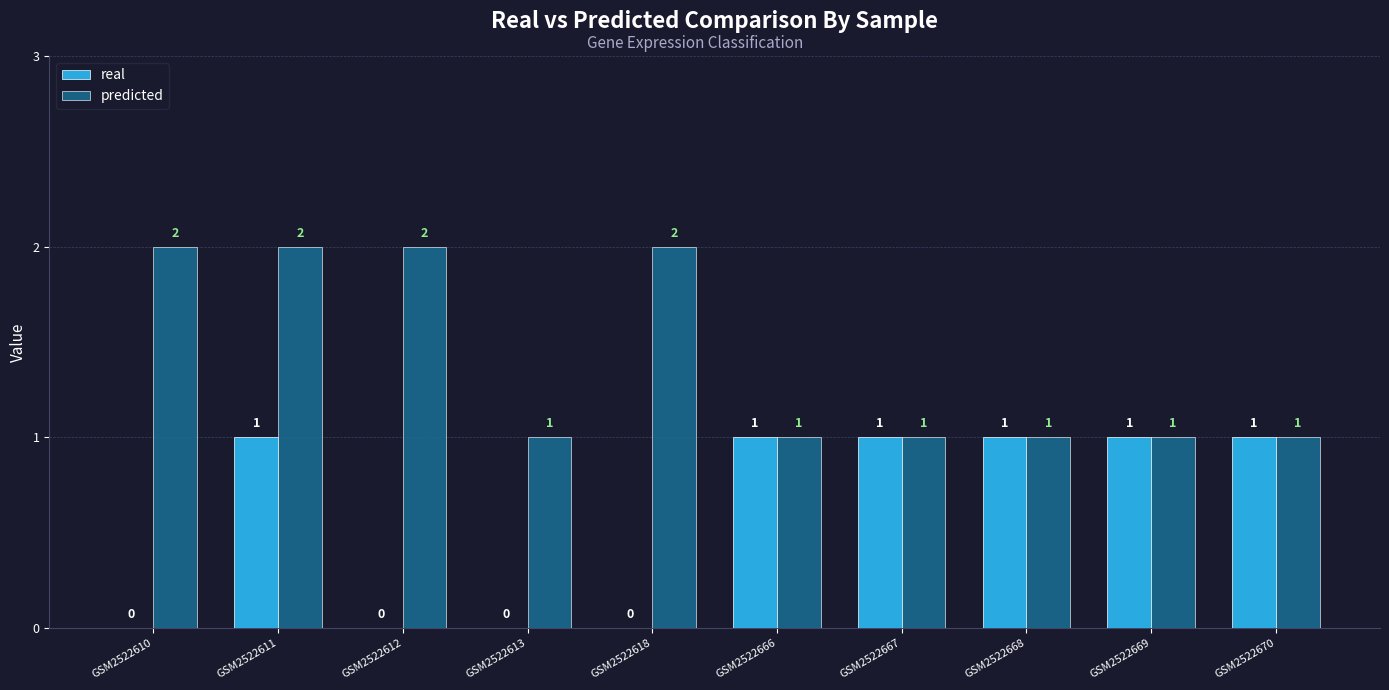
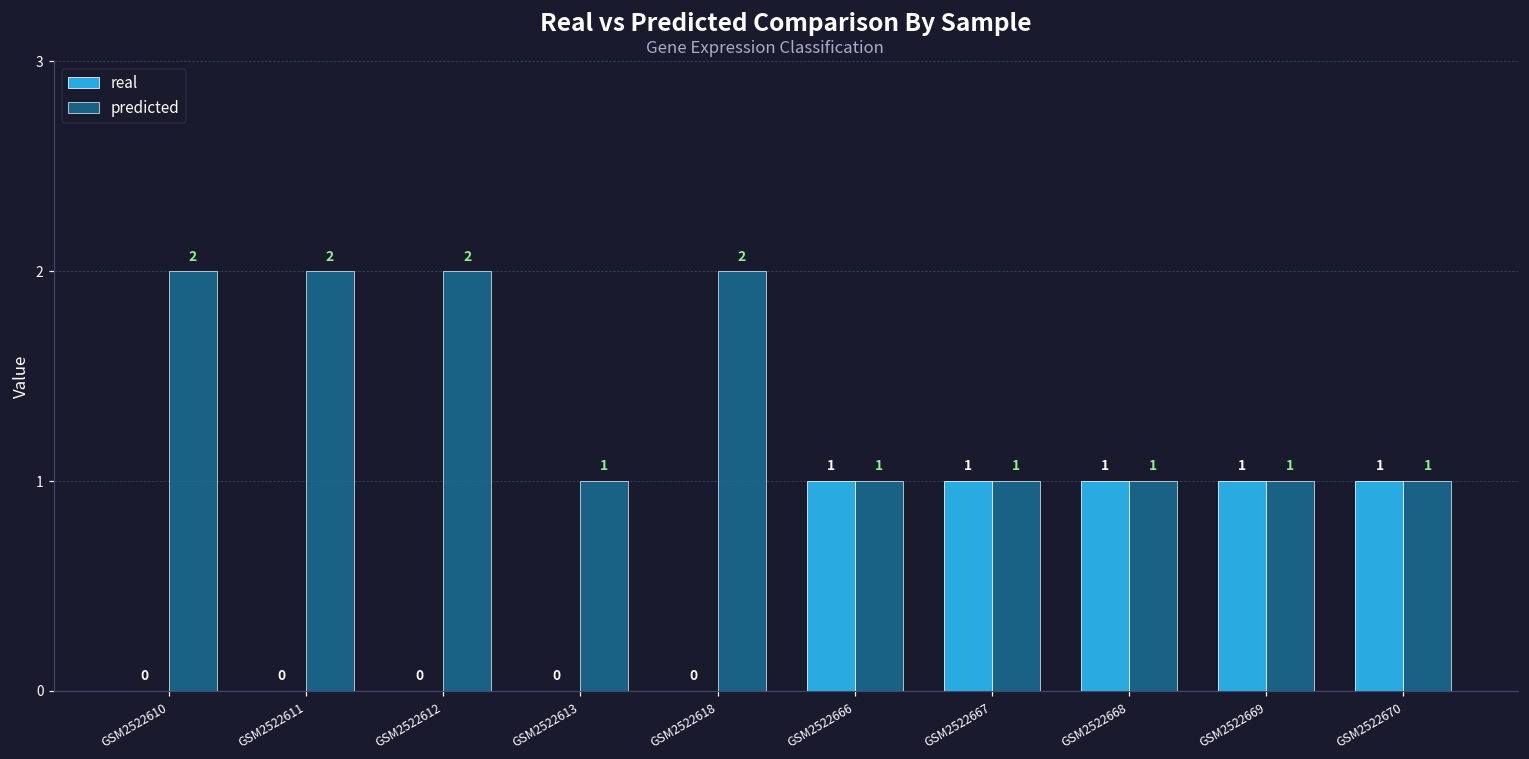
real, GSM2522611: 1 -> 0
